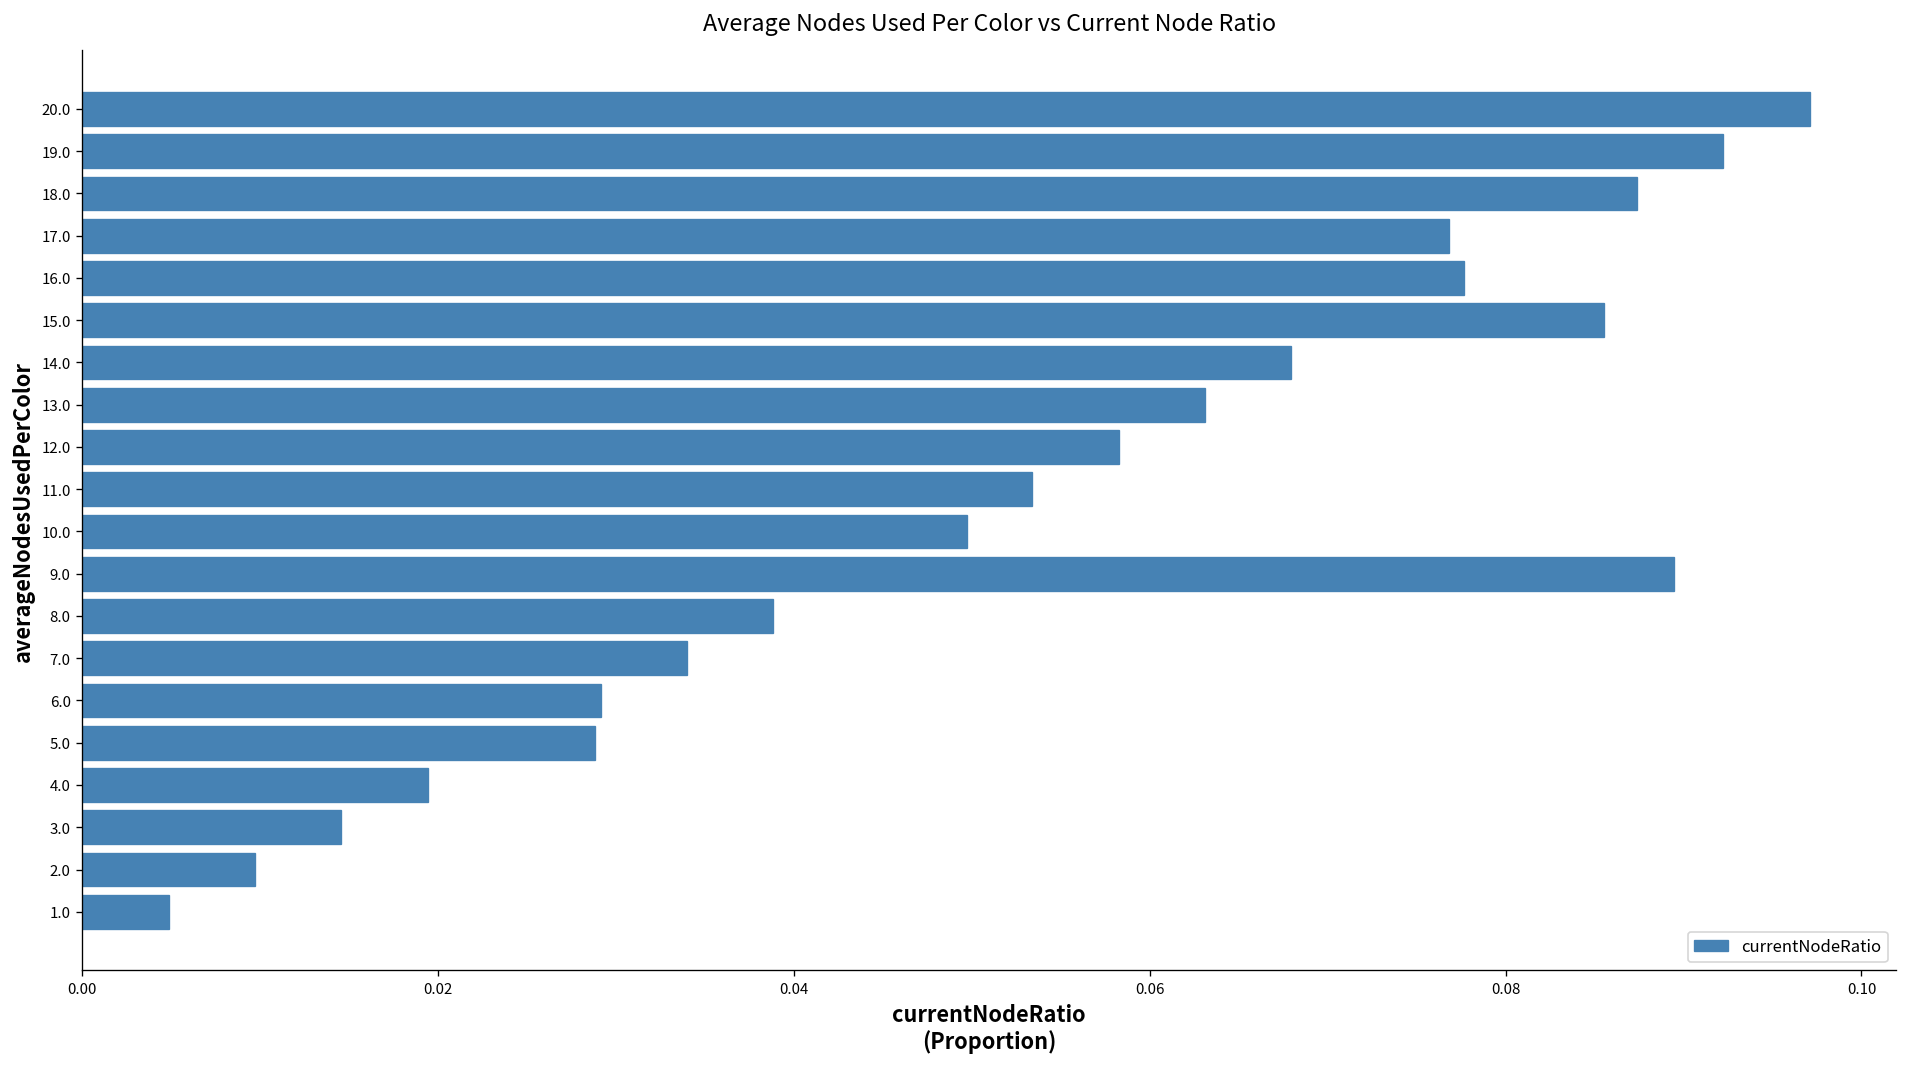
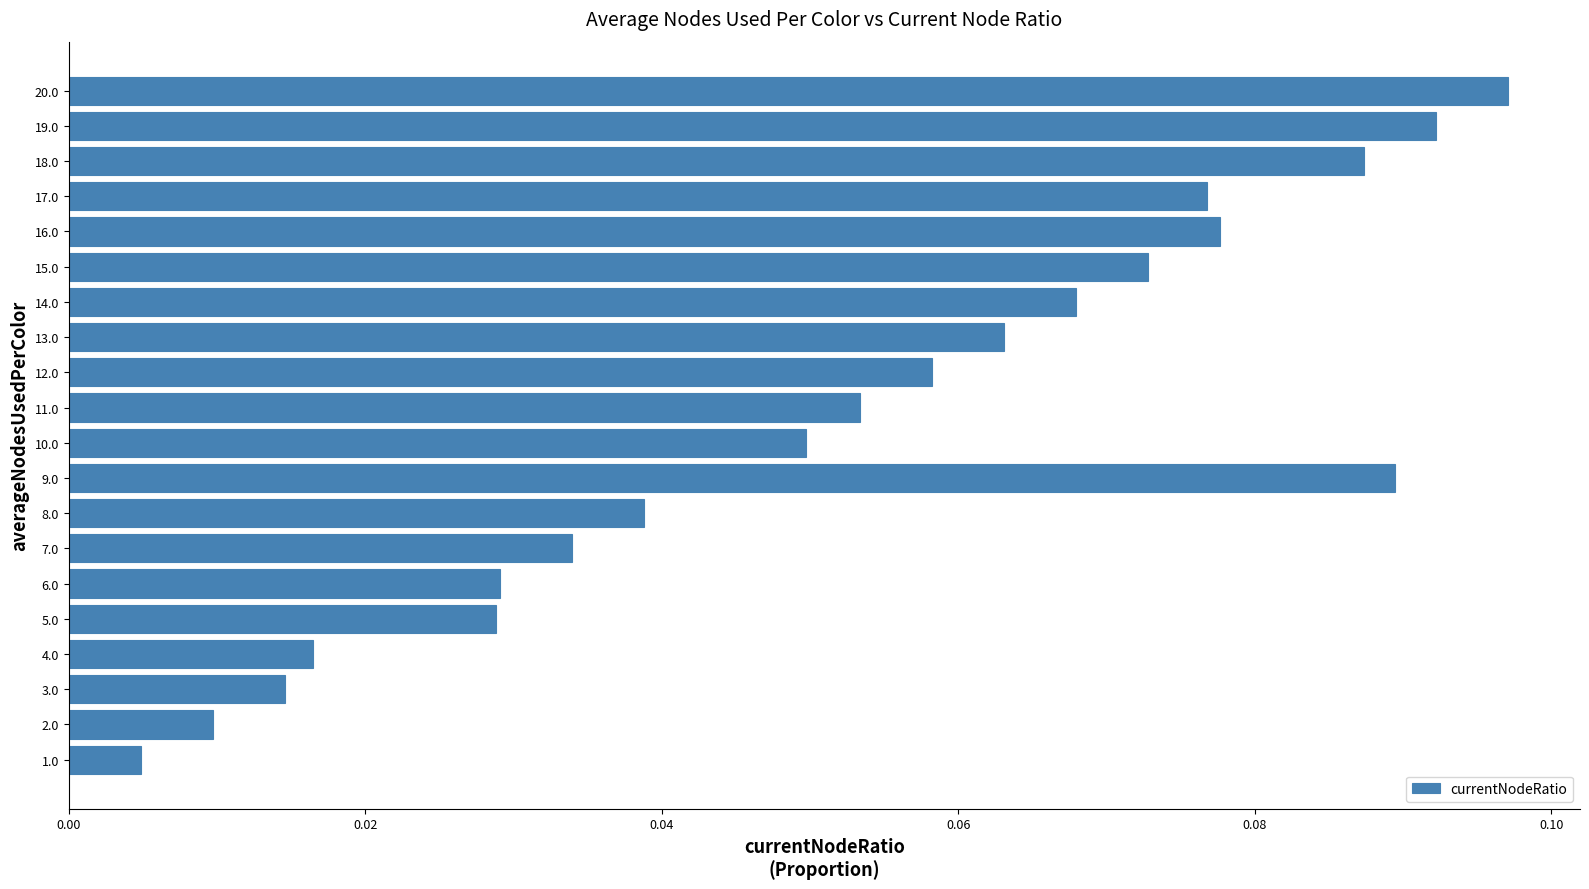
15.0: 0.0855 -> 0.0728
4.0: 0.0194 -> 0.0165
